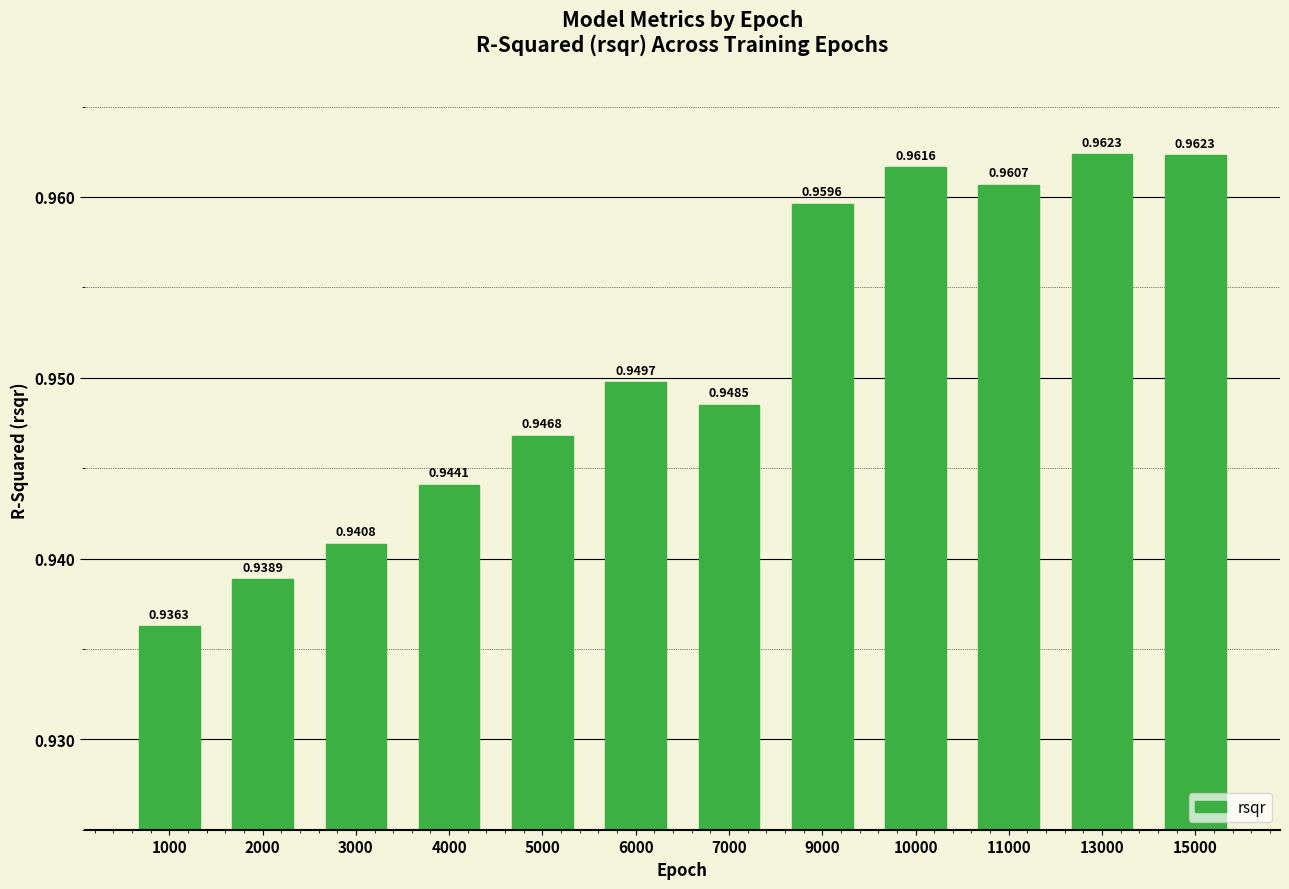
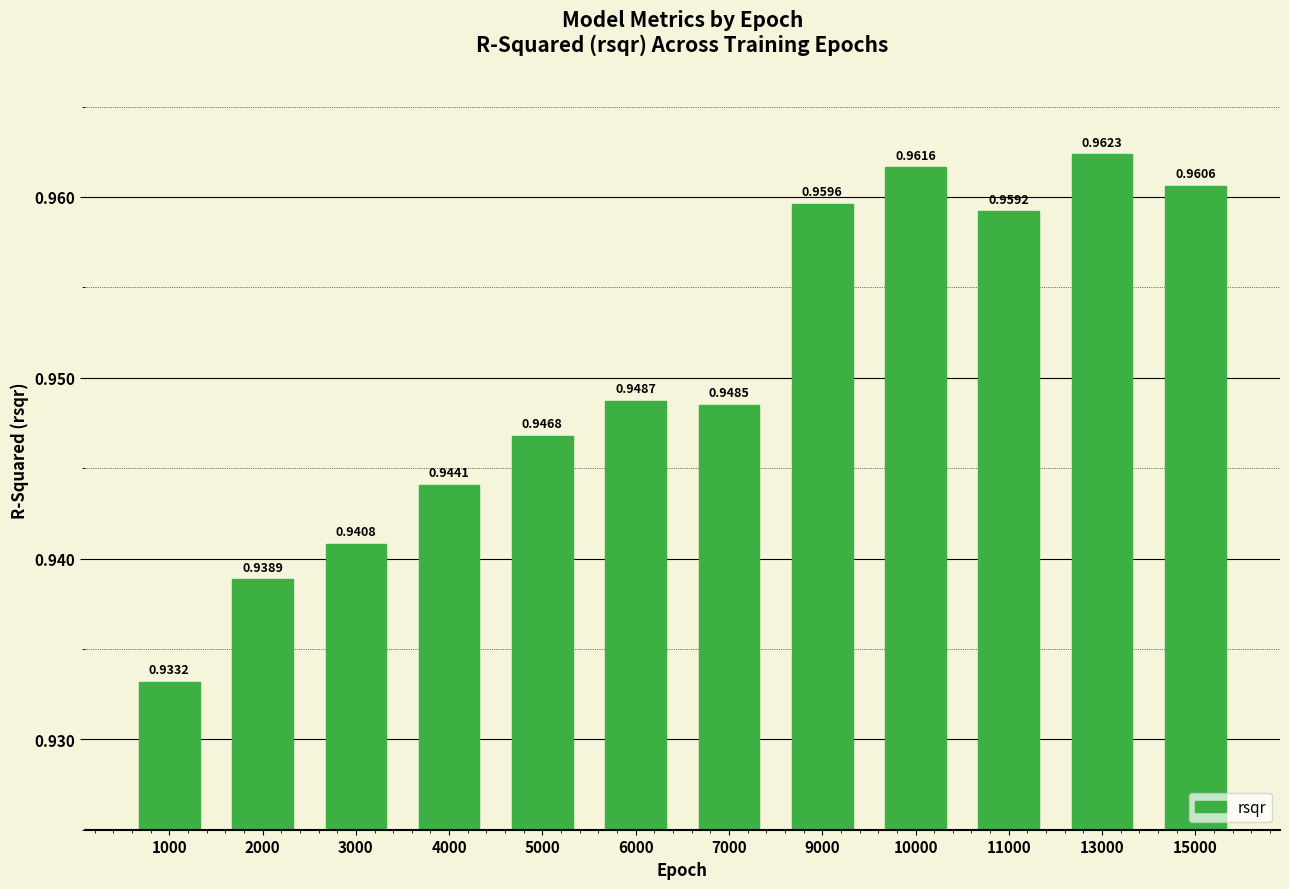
1000: 0.9363 -> 0.9332
6000: 0.9497 -> 0.9487
11000: 0.9607 -> 0.9592
15000: 0.9623 -> 0.9606
